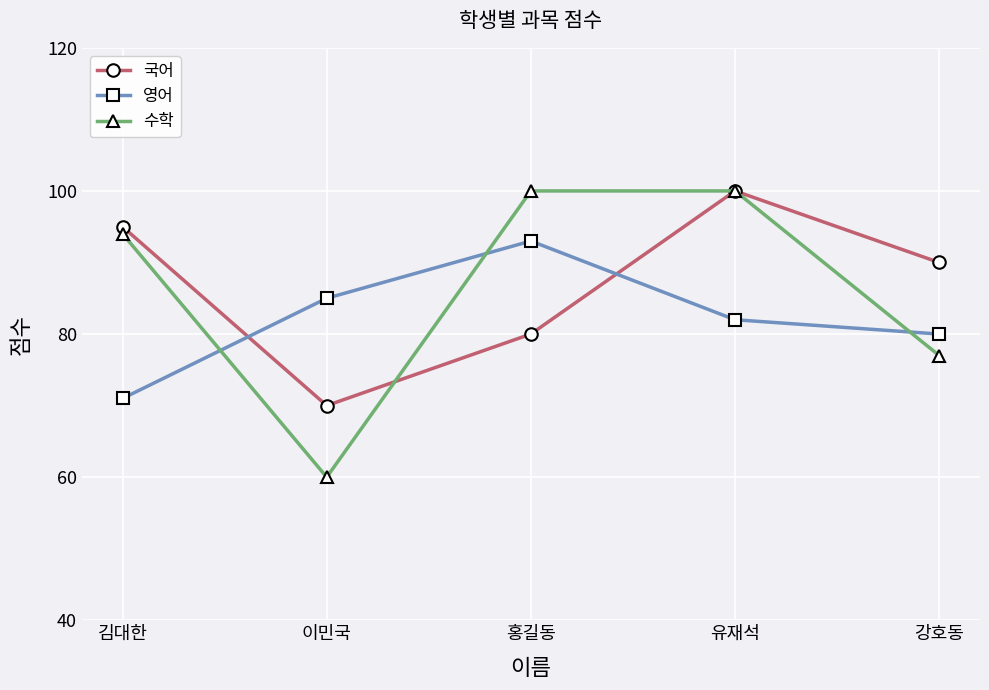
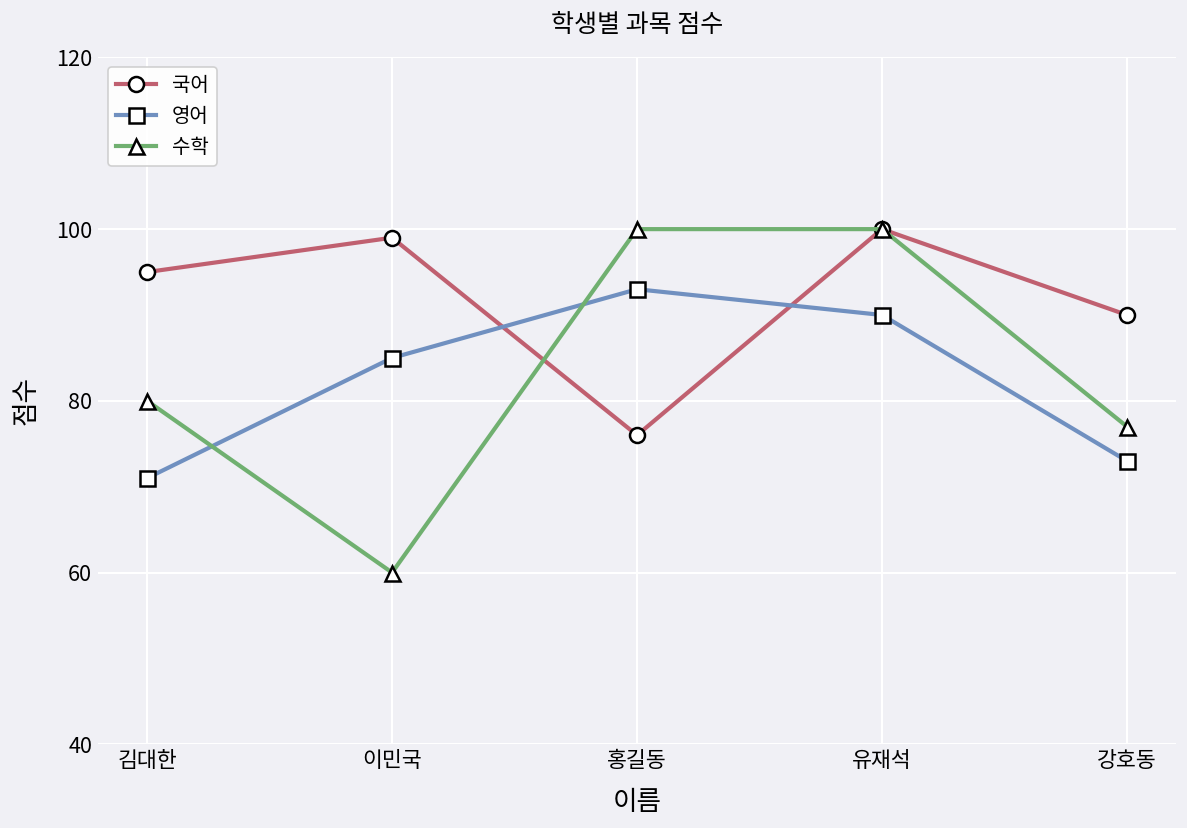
수학, 김대한: 94 -> 80
국어, 이민국: 70 -> 99
국어, 홍길동: 80 -> 76
영어, 유재석: 82 -> 90
영어, 강호동: 80 -> 73
